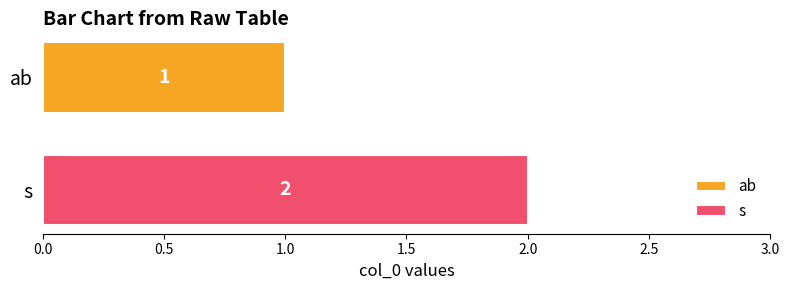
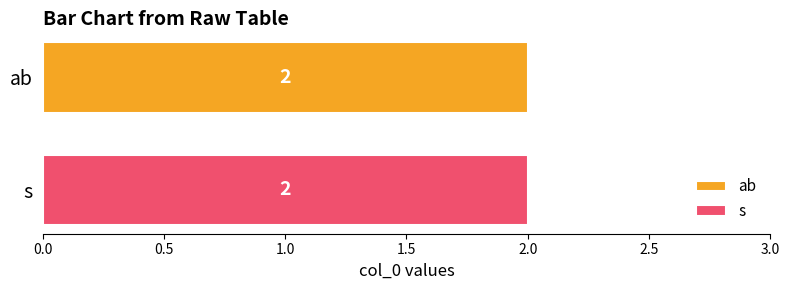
ab: 1 -> 2
